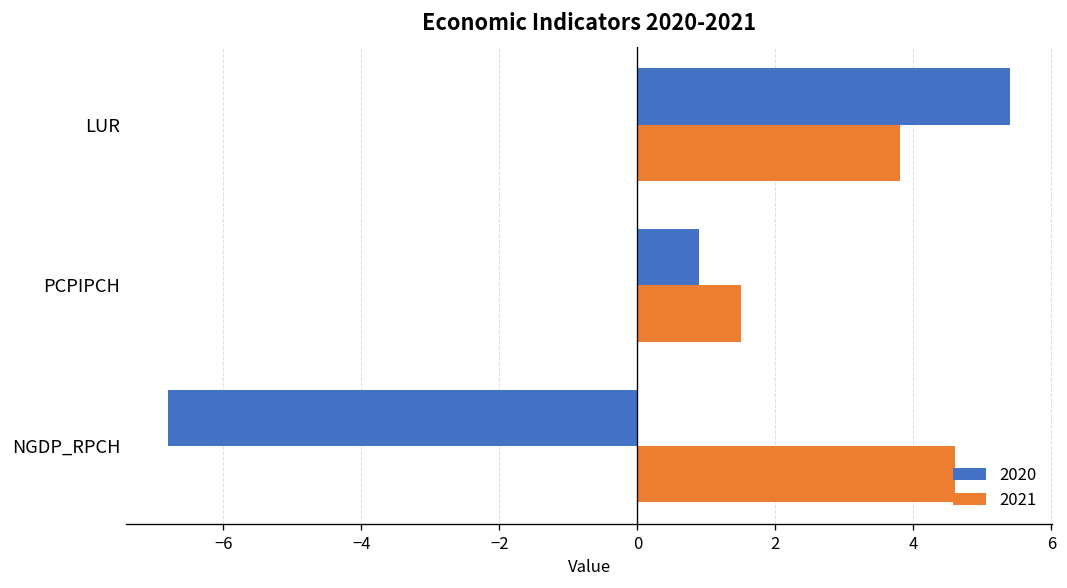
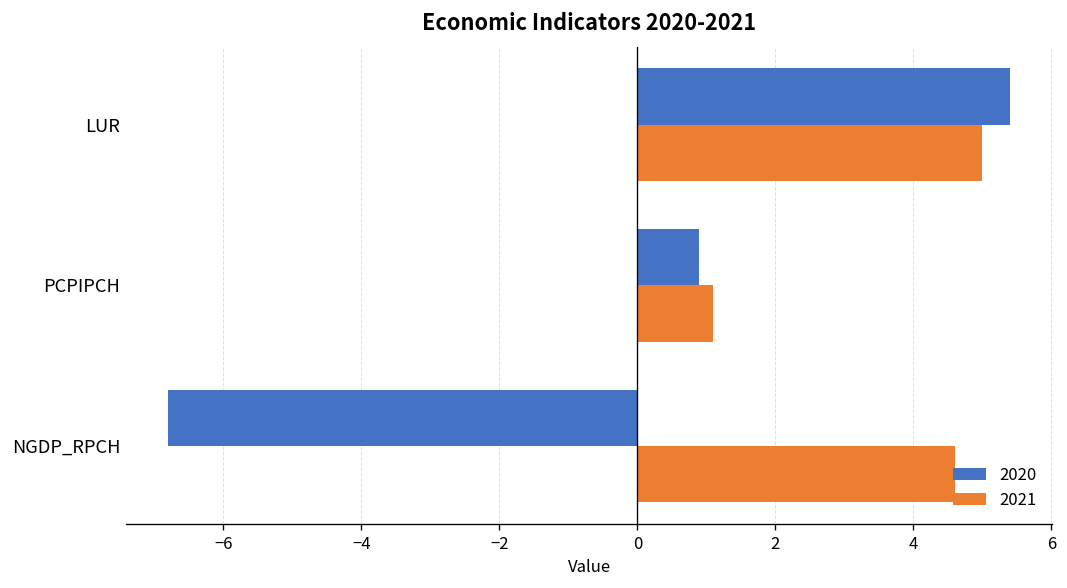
2021, LUR: 3.8 -> 5.0
2021, PCPIPCH: 1.5 -> 1.1
